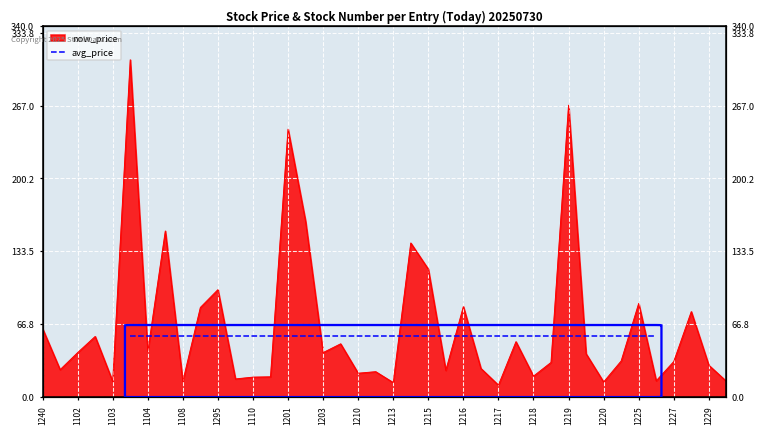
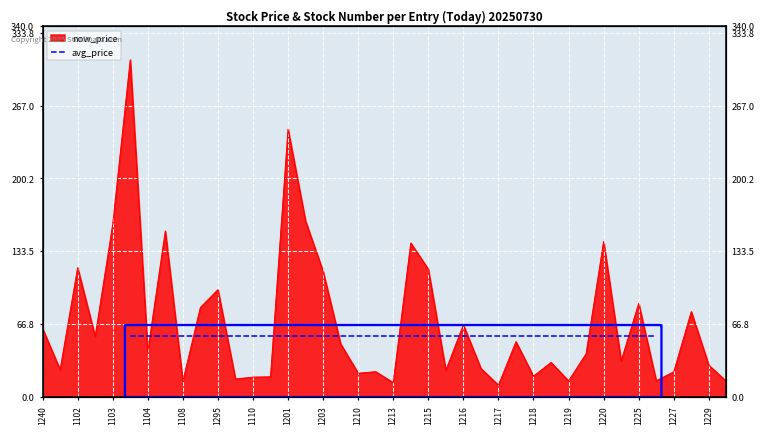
now_price, 1102: 40 -> 120
now_price, 1103: 10 -> 160
now_price, 1203: 40 -> 120
now_price, 1216: 80 -> 70
now_price, 1219: 270 -> 10
now_price, 1220: 10 -> 140
now_price, 1227: 30 -> 20
